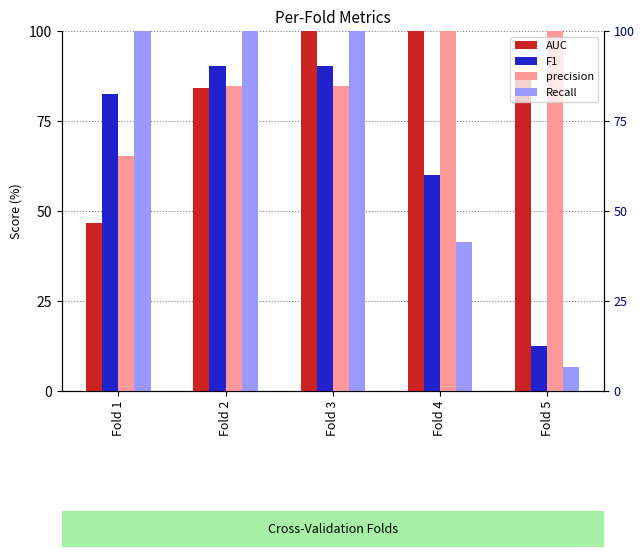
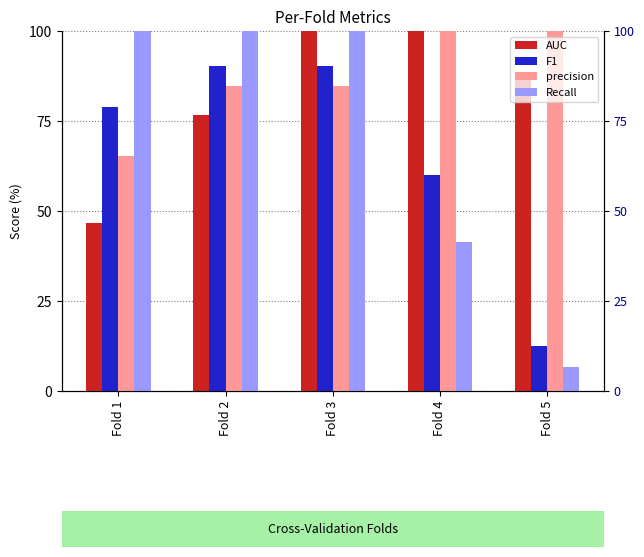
F1, Fold 1: 83 -> 79
AUC, Fold 2: 84 -> 77
